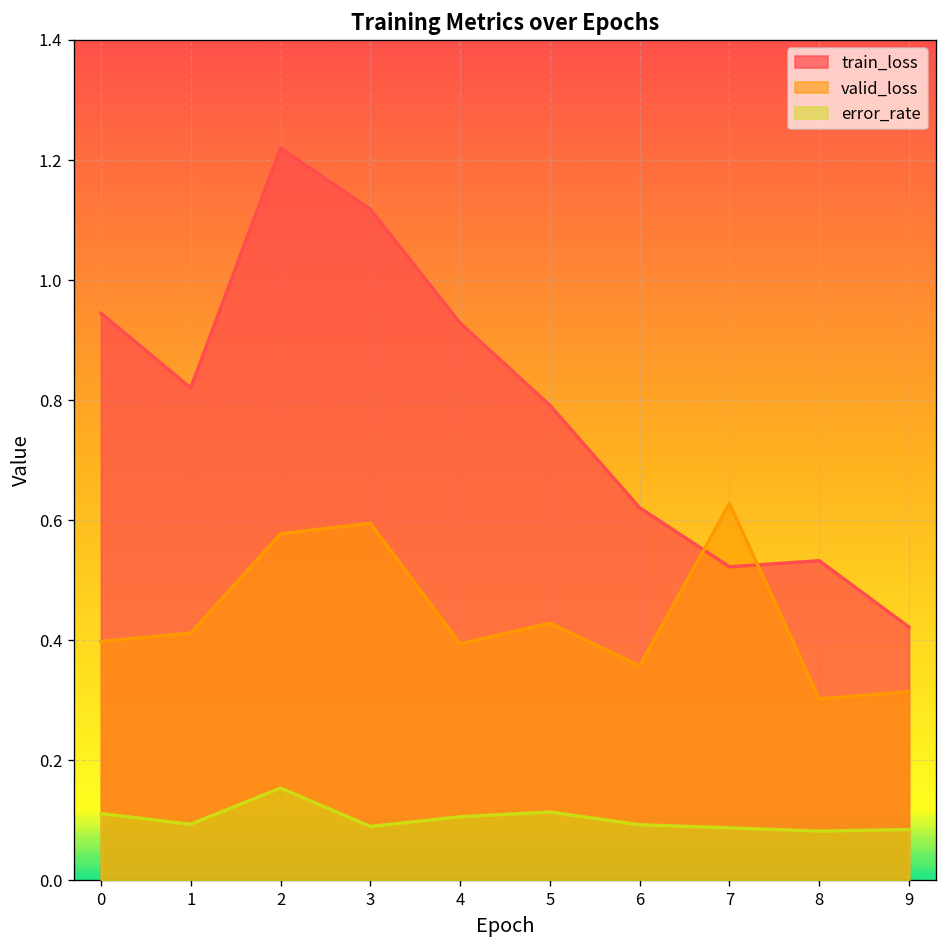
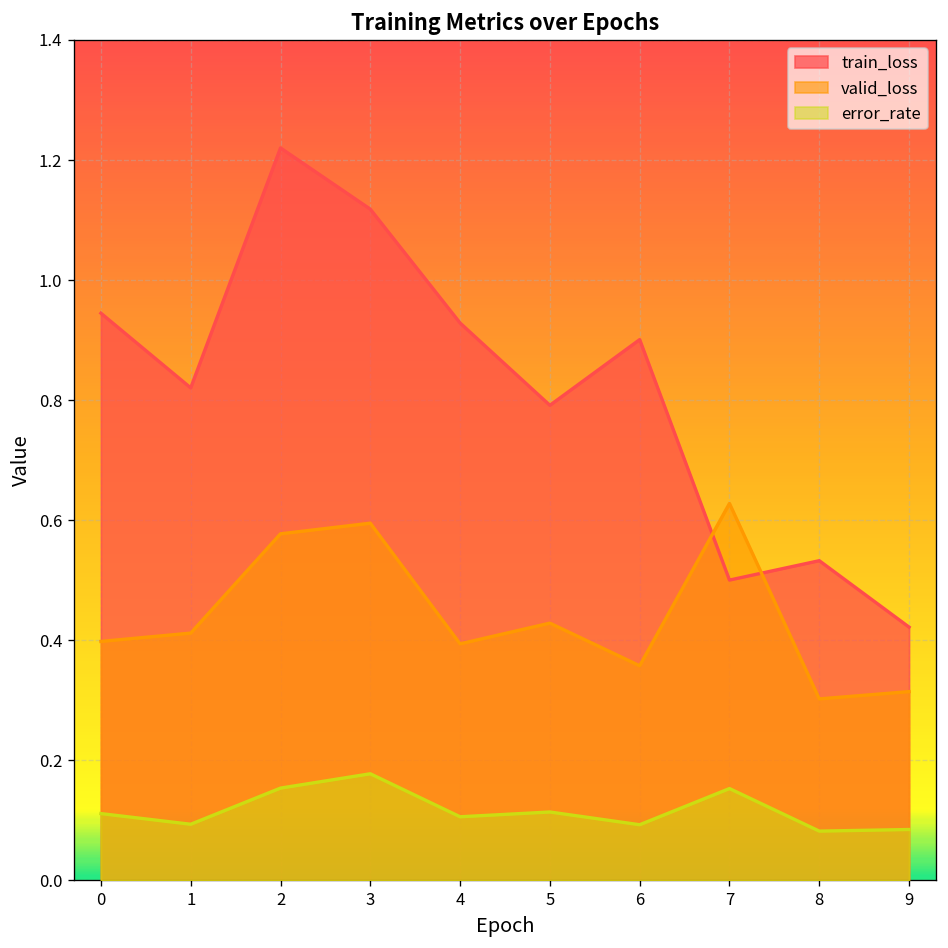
error_rate, 3: 0.09 -> 0.18
train_loss, 6: 0.62 -> 0.90
train_loss, 7: 0.52 -> 0.50
error_rate, 7: 0.09 -> 0.15
